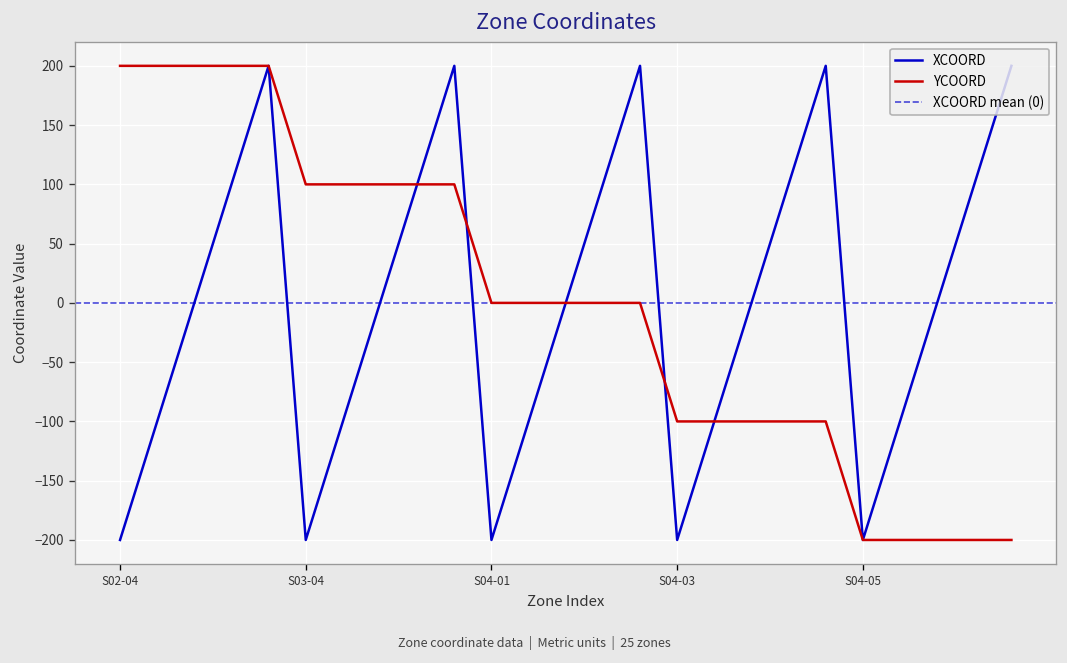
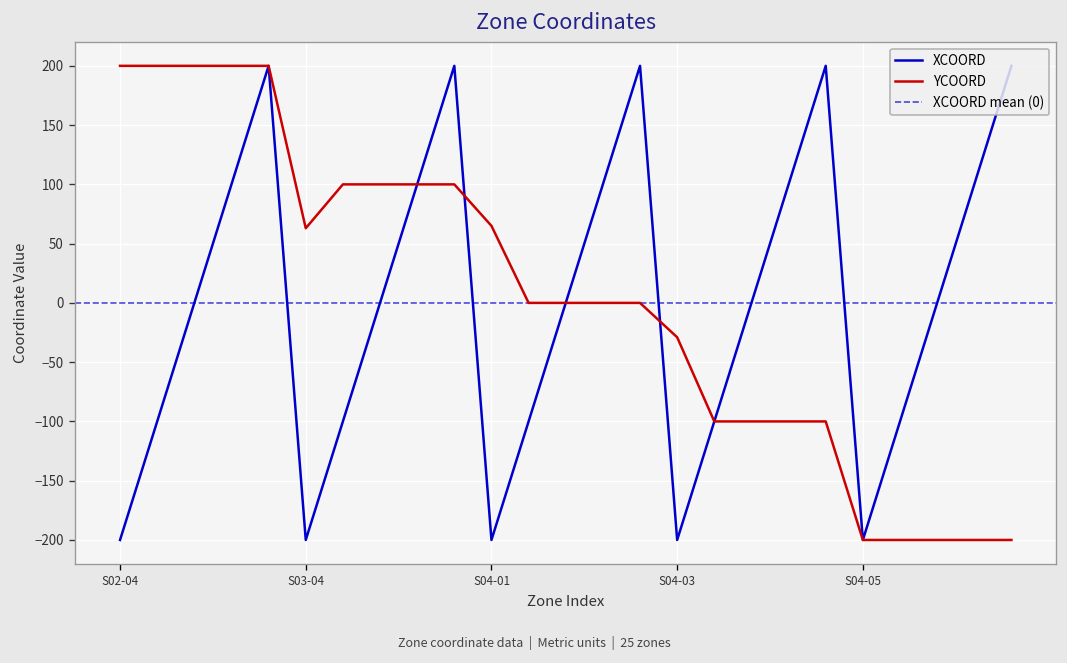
YCOORD, S03-04: 100 -> 60
YCOORD, S04-01: 0 -> 70
YCOORD, S04-03: -100 -> -30
